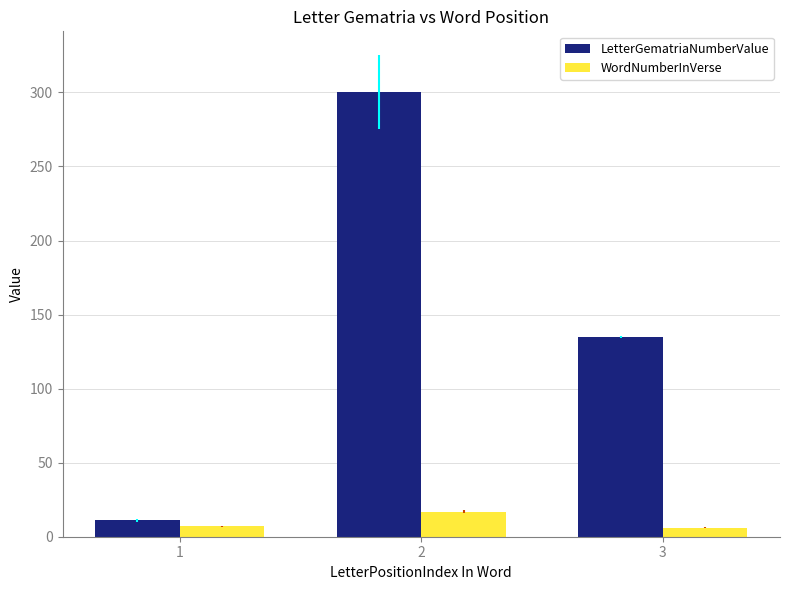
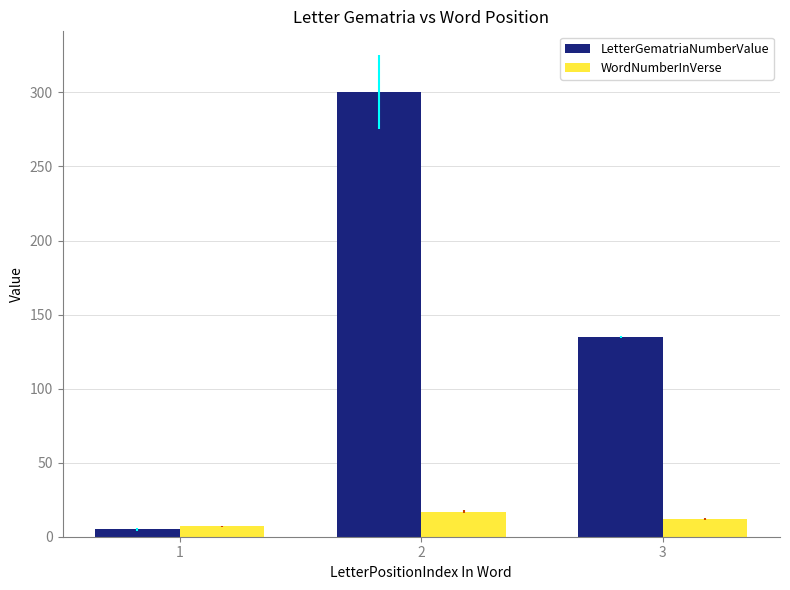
LetterGematriaNumberValue, 1: 11 -> 5
WordNumberInVerse, 3: 6 -> 12
